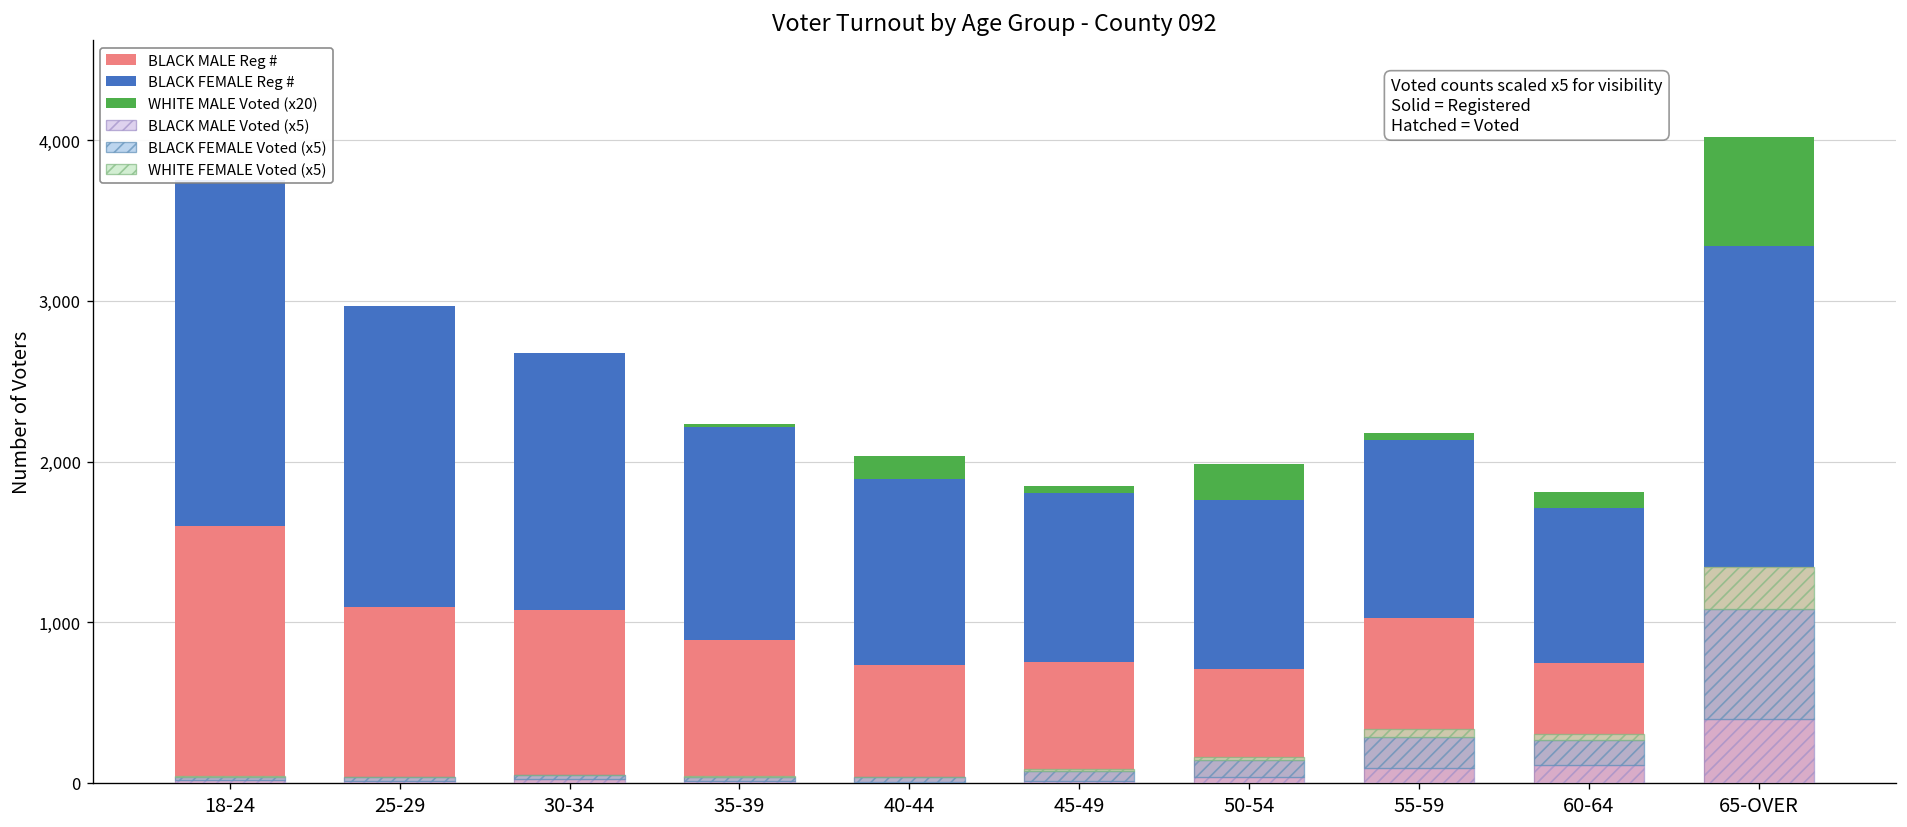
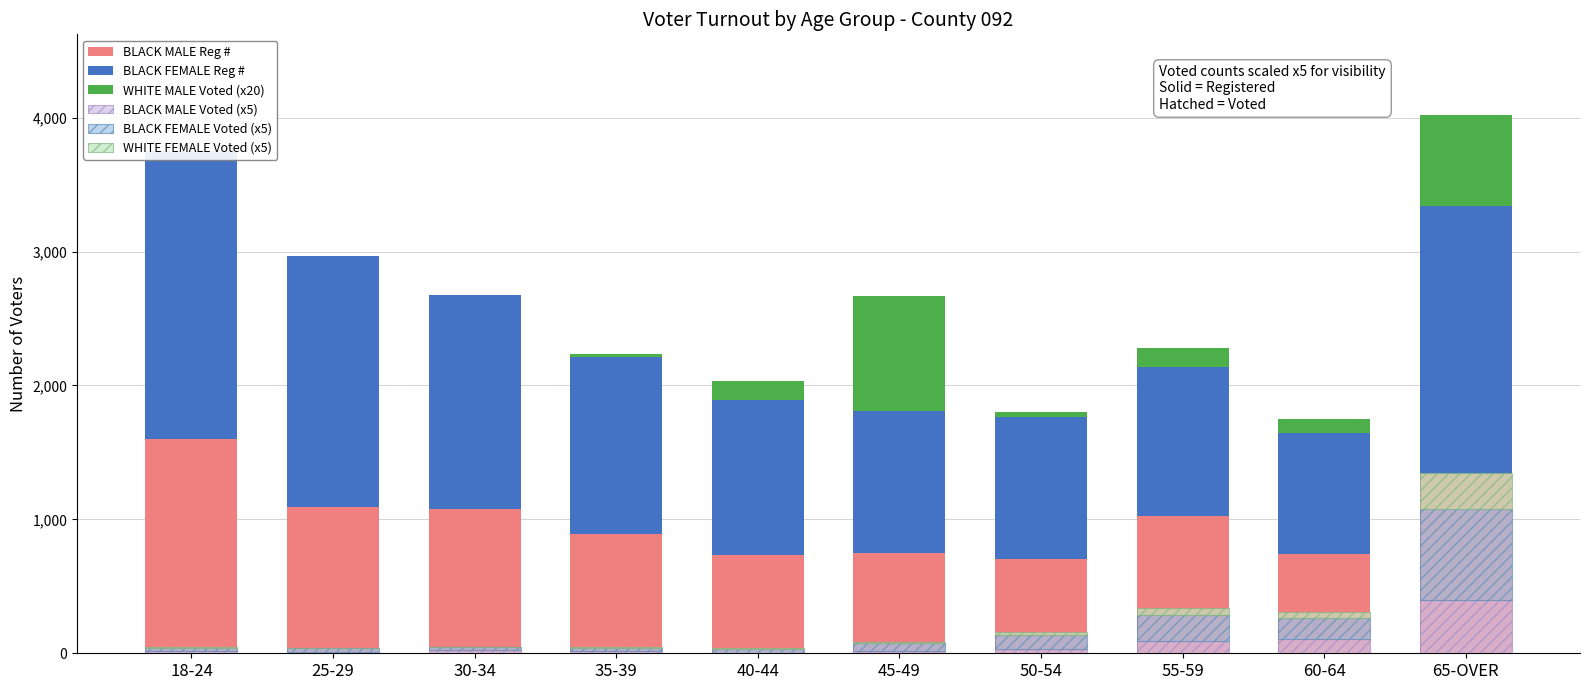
WHITE MALE Voted (x20), 45-49: 40 -> 860
WHITE MALE Voted (x20), 50-54: 220 -> 40
WHITE MALE Voted (x20), 55-59: 40 -> 140
BLACK FEMALE Reg #, 60-64: 970 -> 900
